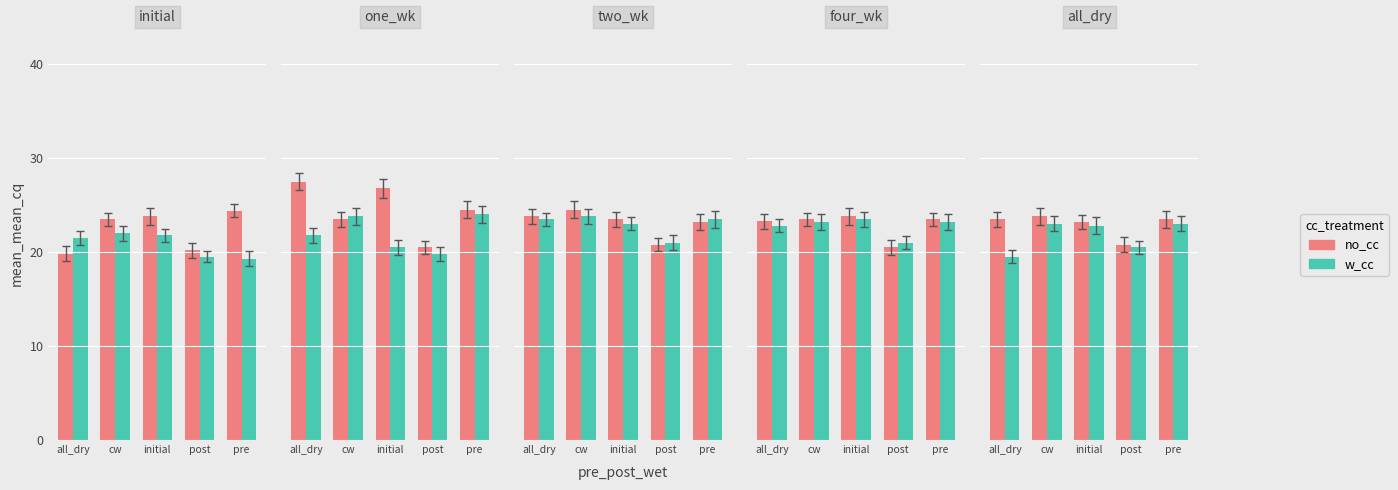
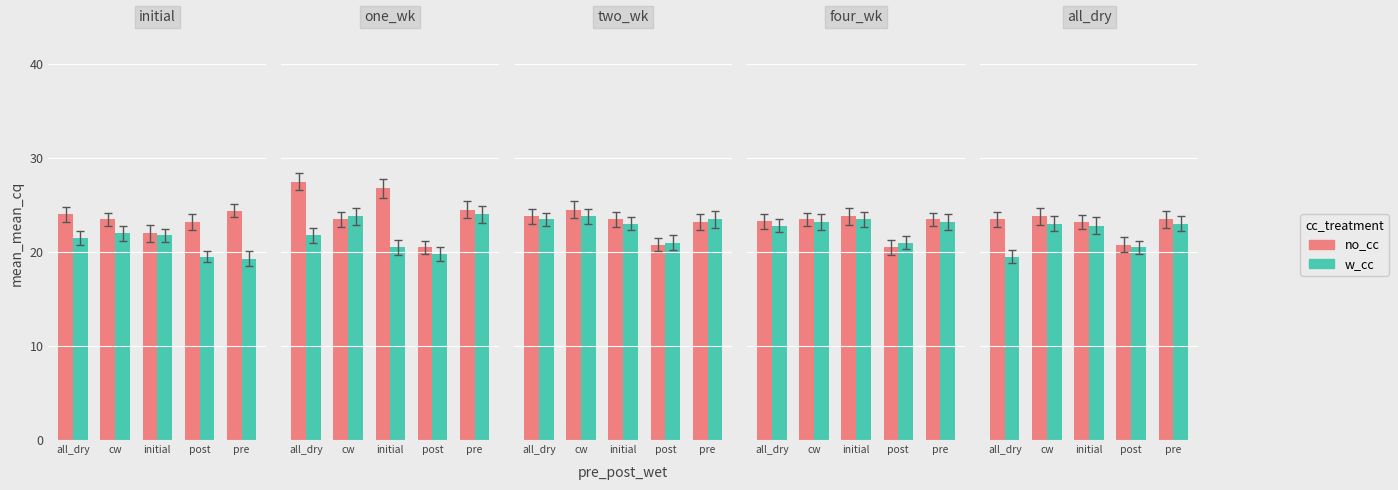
initial, no_cc, all_dry: 20 -> 24
initial, no_cc, initial: 24 -> 22
initial, no_cc, post: 20 -> 23
